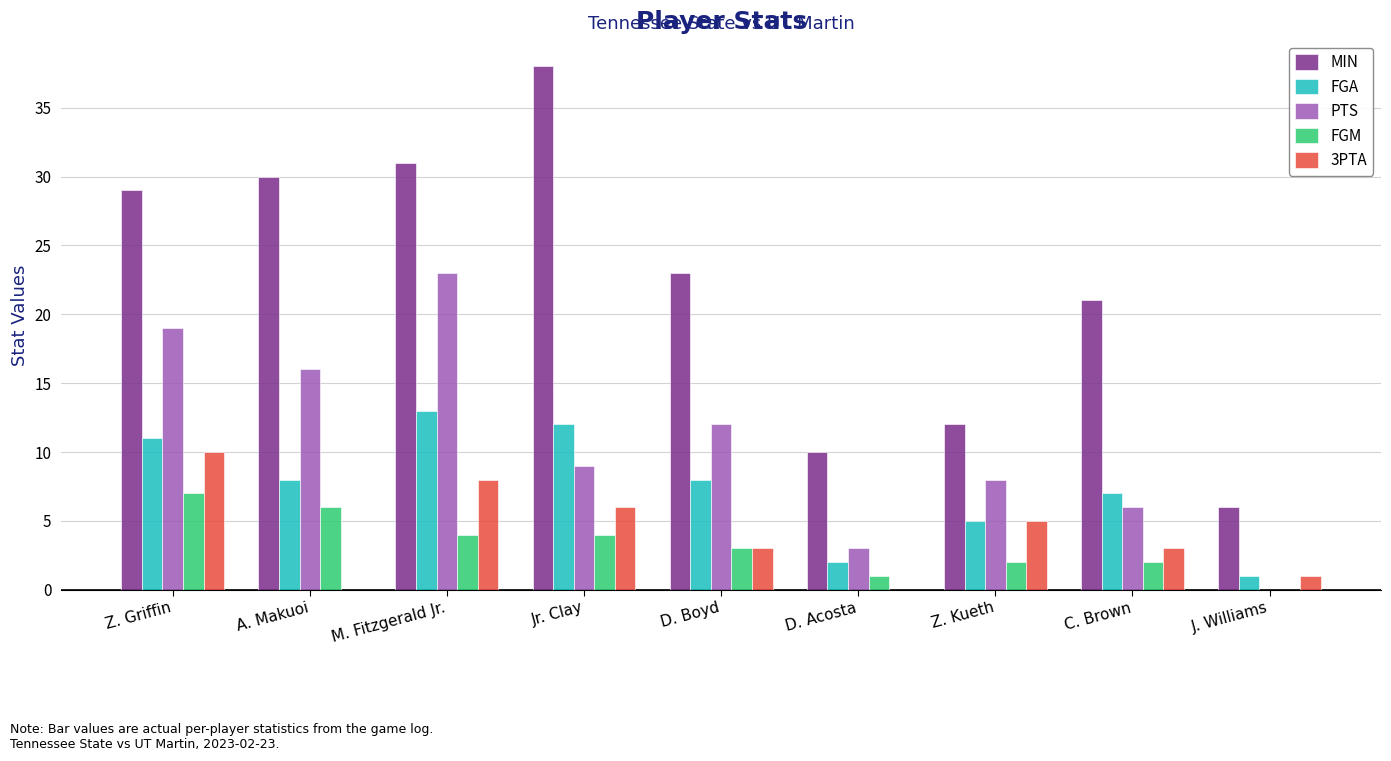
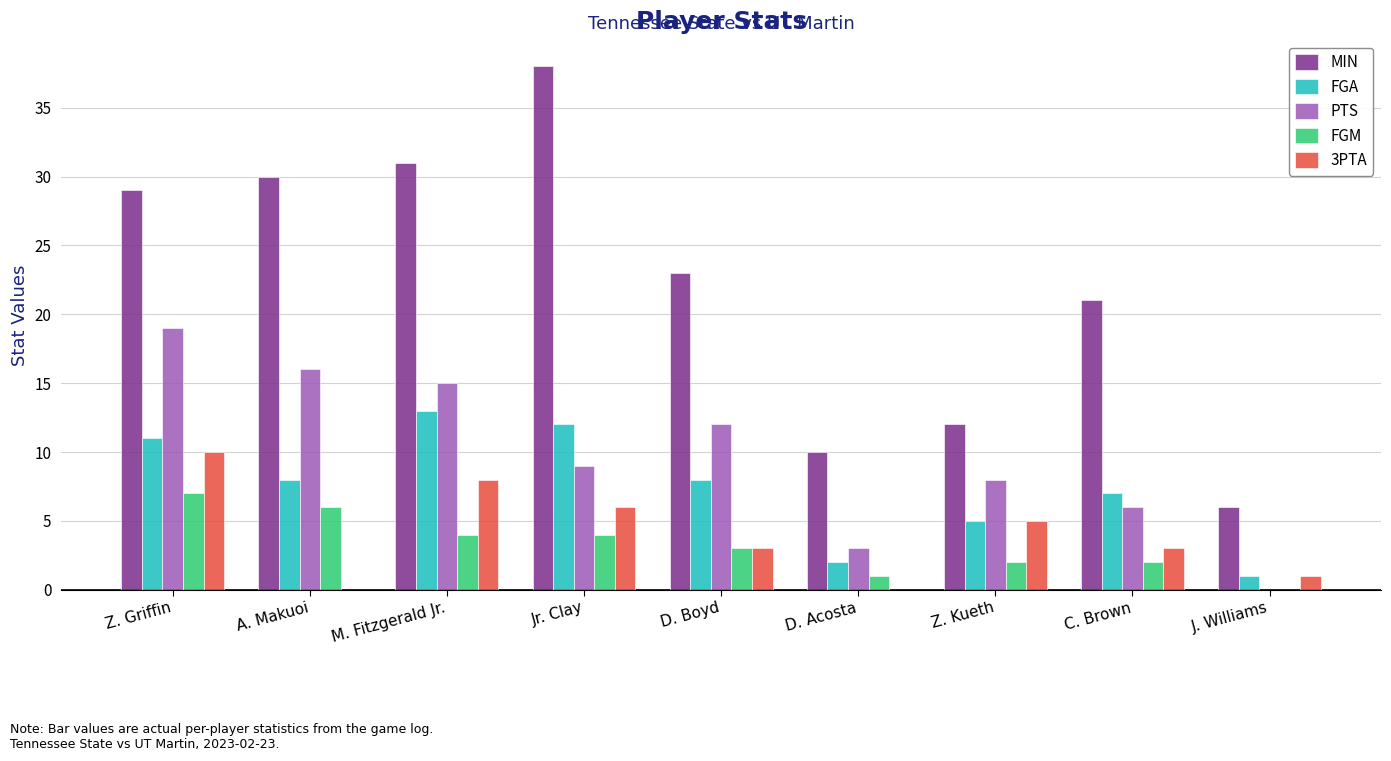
PTS, M. Fitzgerald Jr.: 23 -> 15
